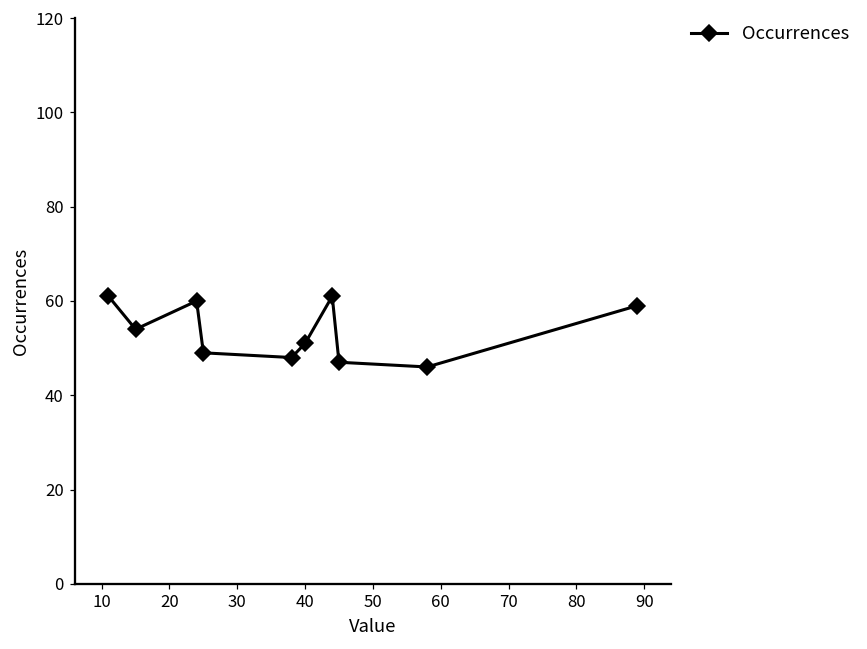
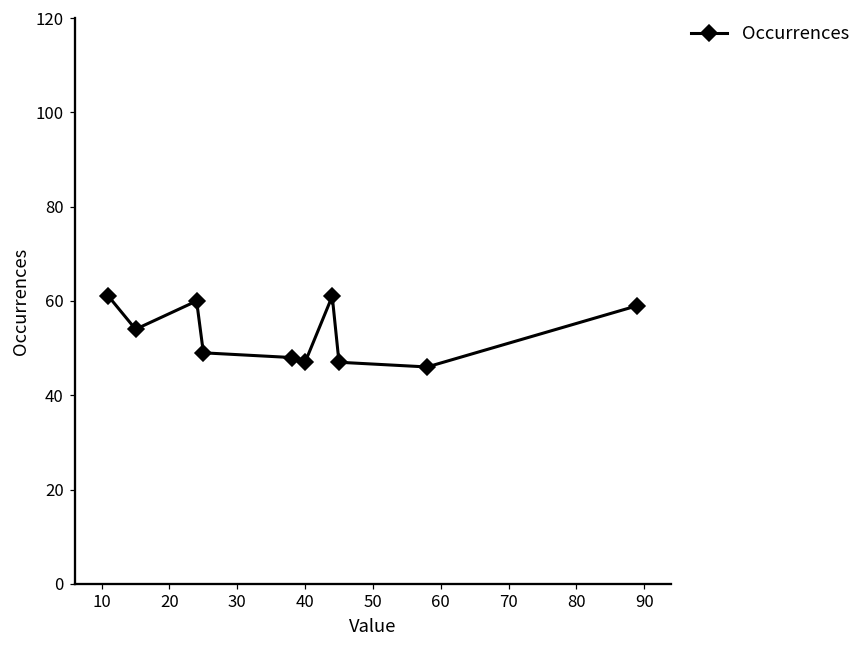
40: 51 -> 47
